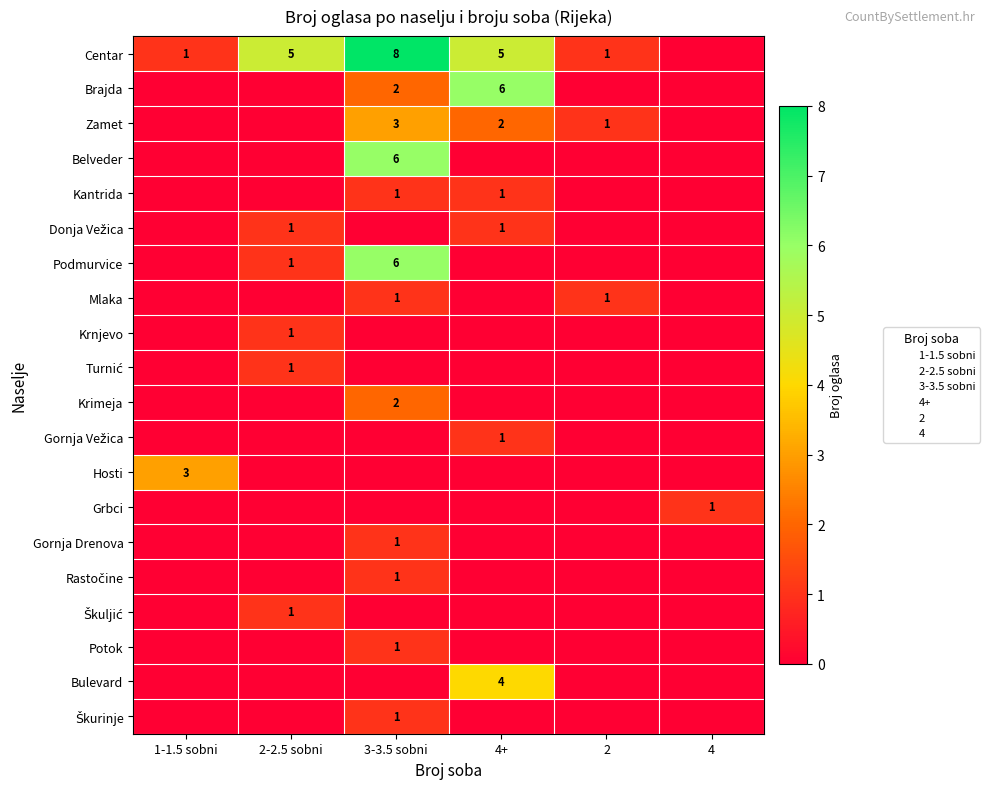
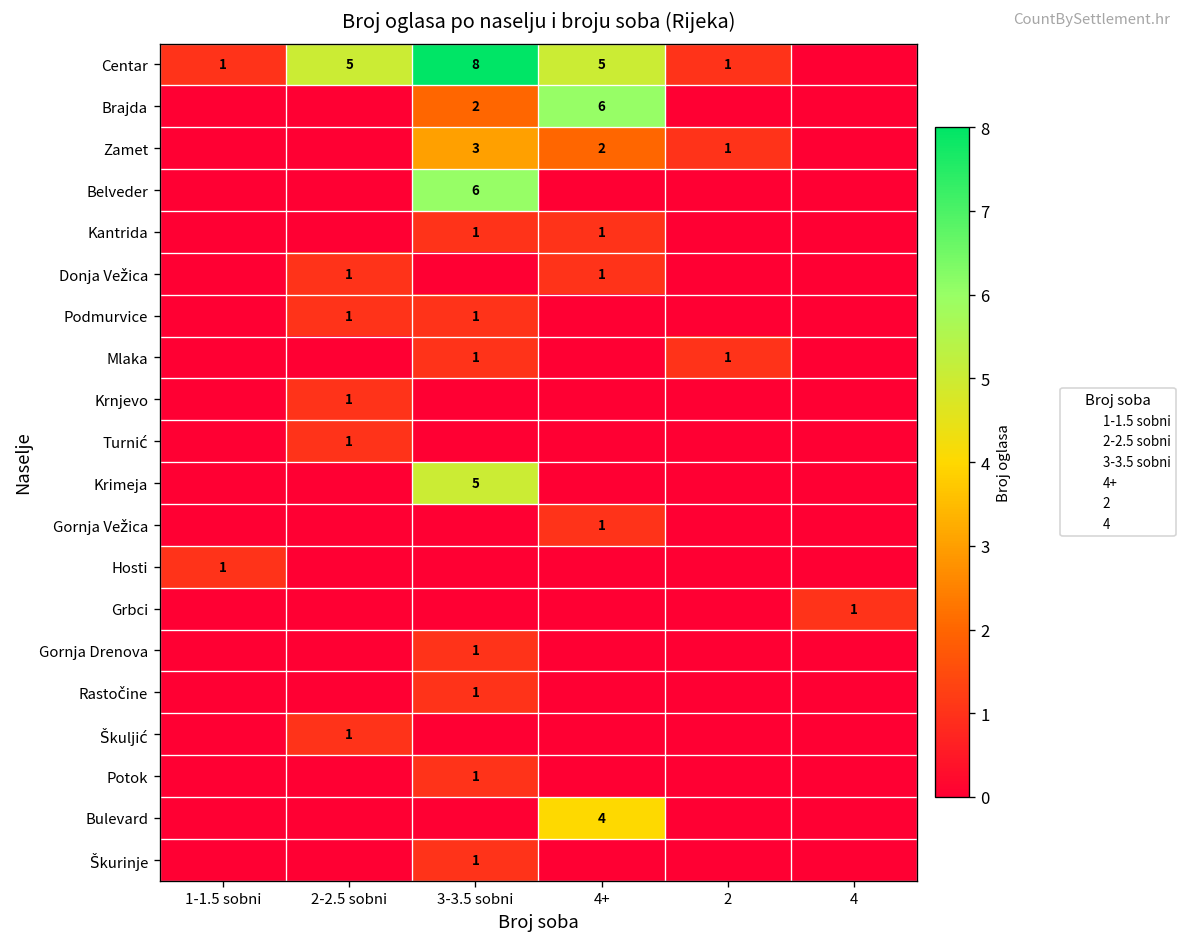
Podmurvice, 3-3.5 sobni: 6 -> 1
Krimeja, 3-3.5 sobni: 2 -> 5
Hosti, 1-1.5 sobni: 3 -> 1
